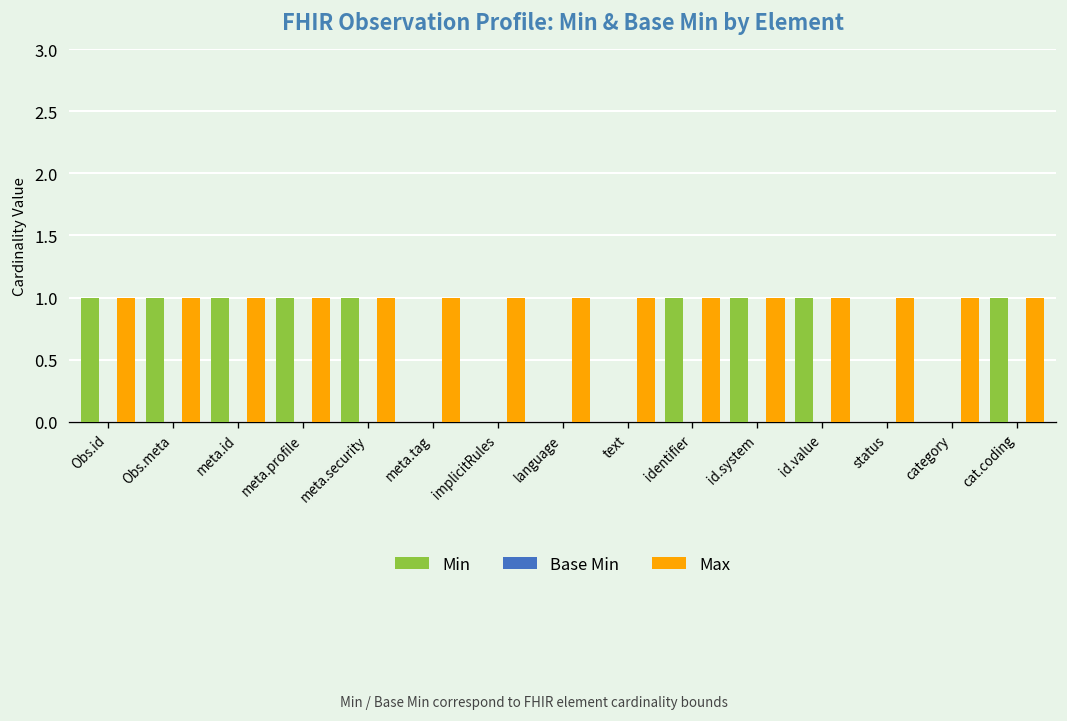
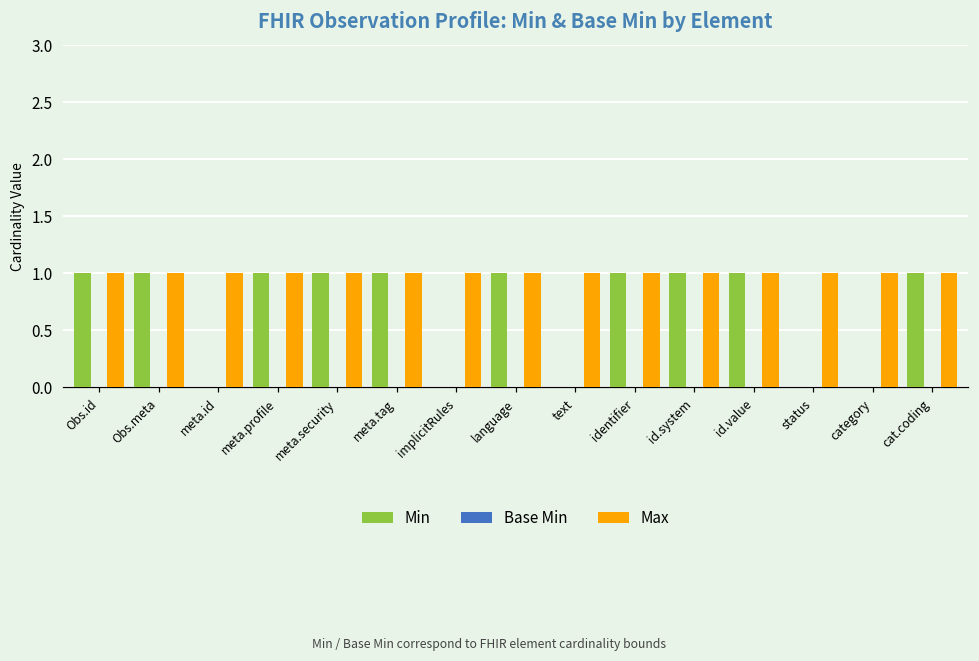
Min, meta.id: 1 -> 0
Min, meta.tag: 0 -> 1
Min, language: 0 -> 1
